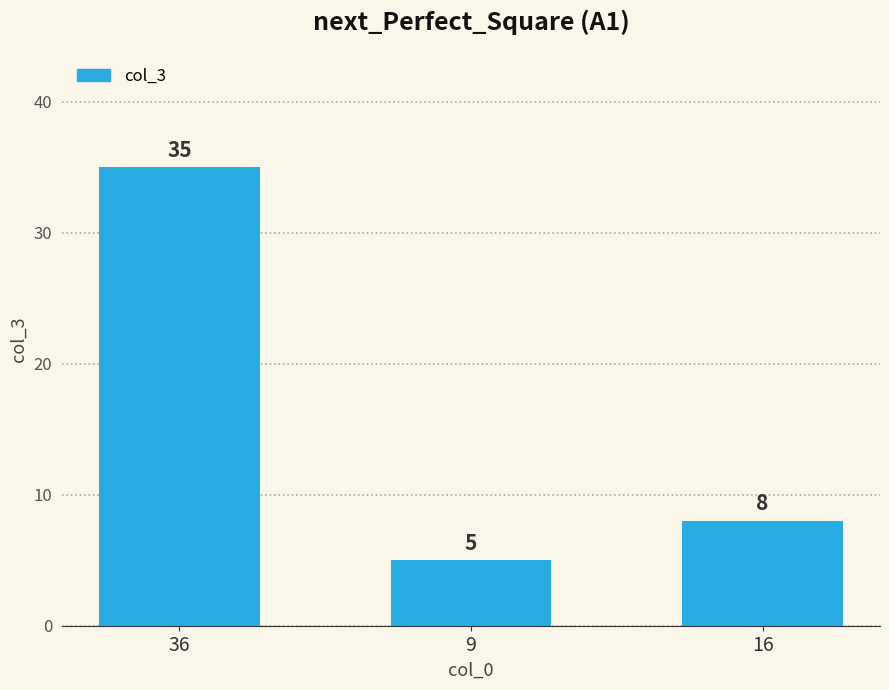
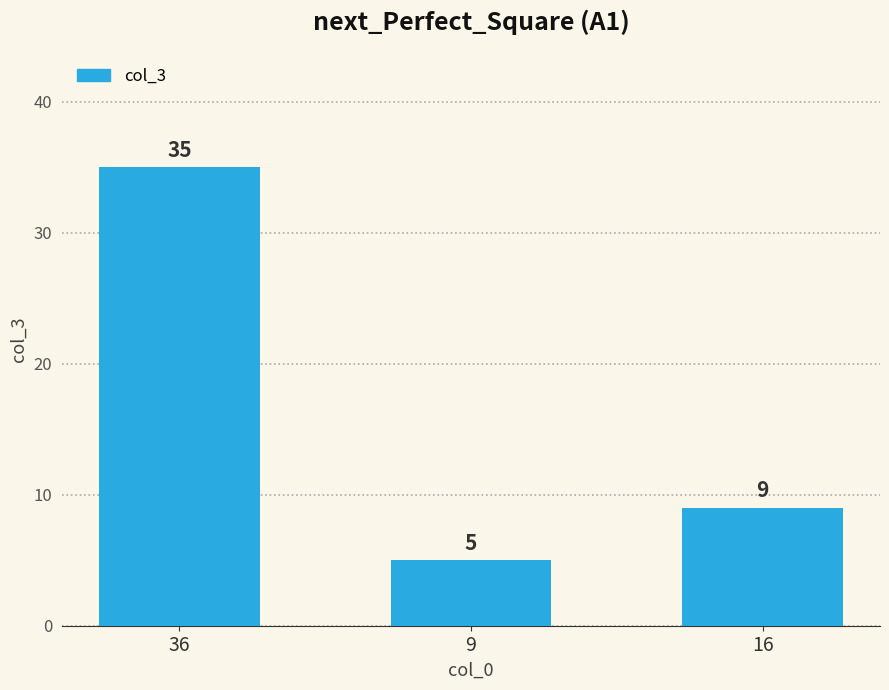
16: 8 -> 9
